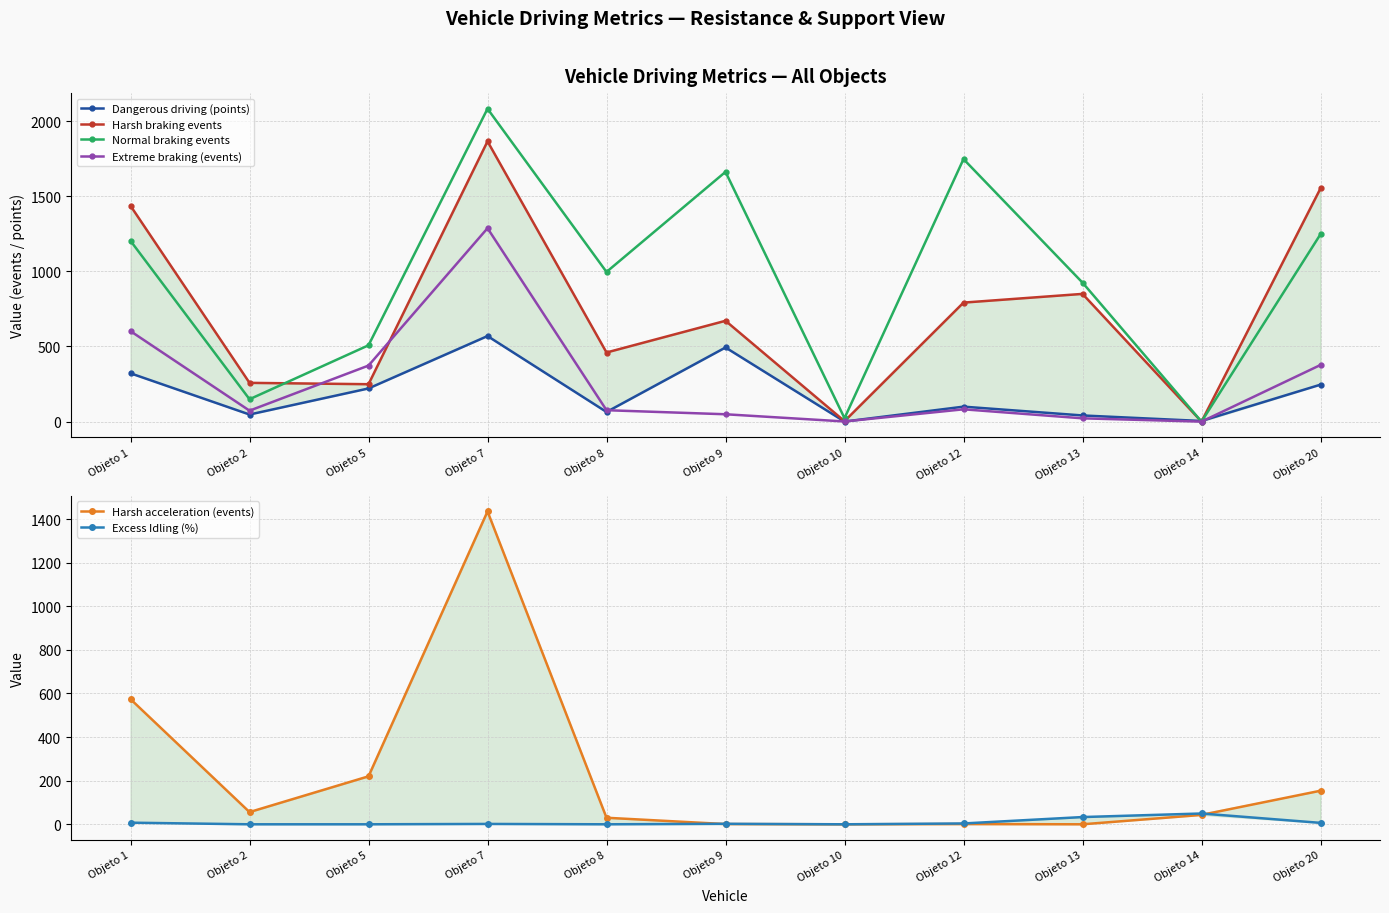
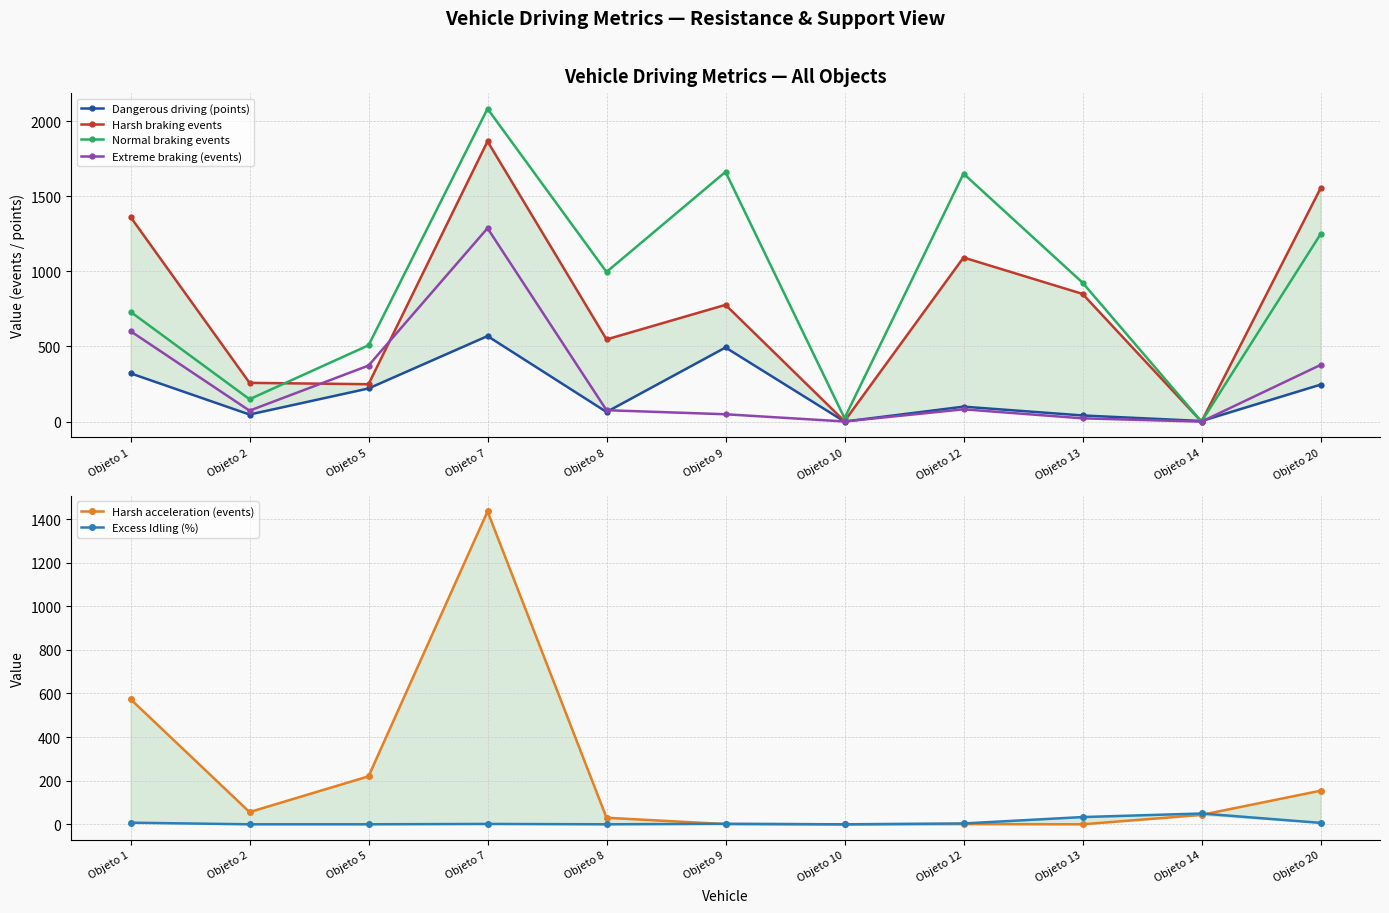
Vehicle Driving Metrics — All Objects, Harsh braking events, Objeto 1: 1440 -> 1360
Vehicle Driving Metrics — All Objects, Normal braking events, Objeto 1: 1200 -> 730
Vehicle Driving Metrics — All Objects, Harsh braking events, Objeto 8: 460 -> 550
Vehicle Driving Metrics — All Objects, Harsh braking events, Objeto 9: 670 -> 780
Vehicle Driving Metrics — All Objects, Harsh braking events, Objeto 12: 790 -> 1090
Vehicle Driving Metrics — All Objects, Normal braking events, Objeto 12: 1750 -> 1650
